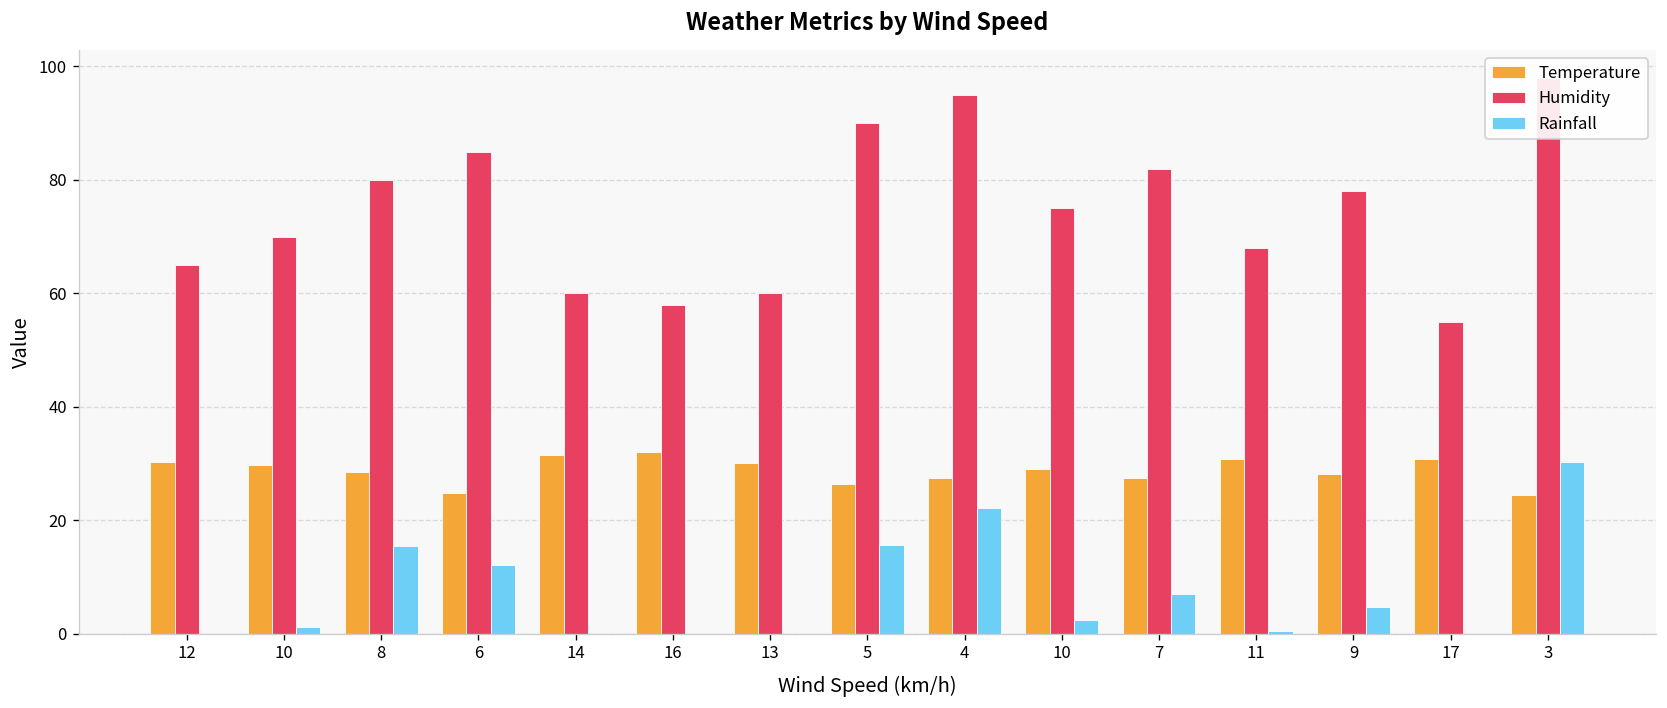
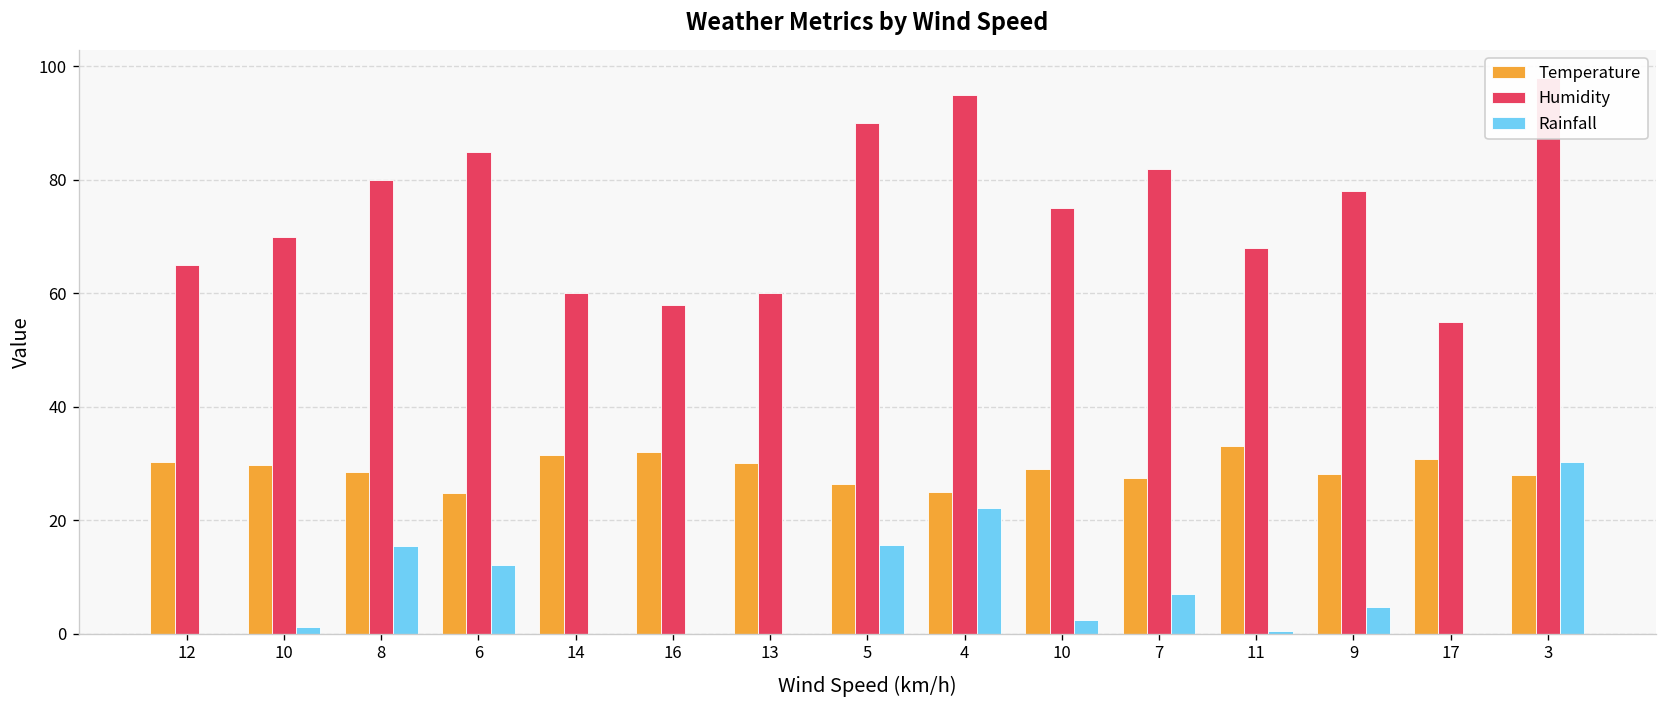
Temperature, 4: 27 -> 25
Temperature, 11: 31 -> 33
Temperature, 3: 25 -> 28
